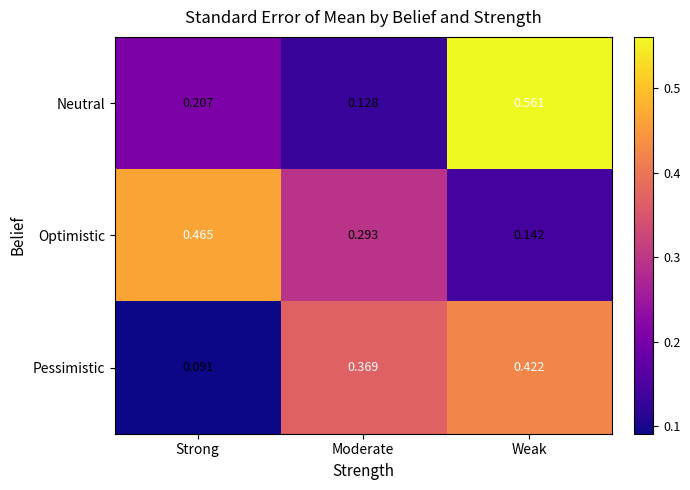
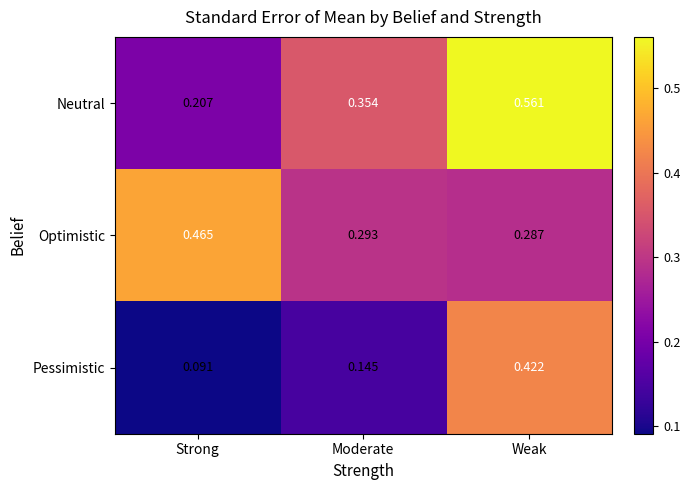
Neutral, Moderate: 0.128 -> 0.354
Optimistic, Weak: 0.142 -> 0.287
Pessimistic, Moderate: 0.369 -> 0.145
